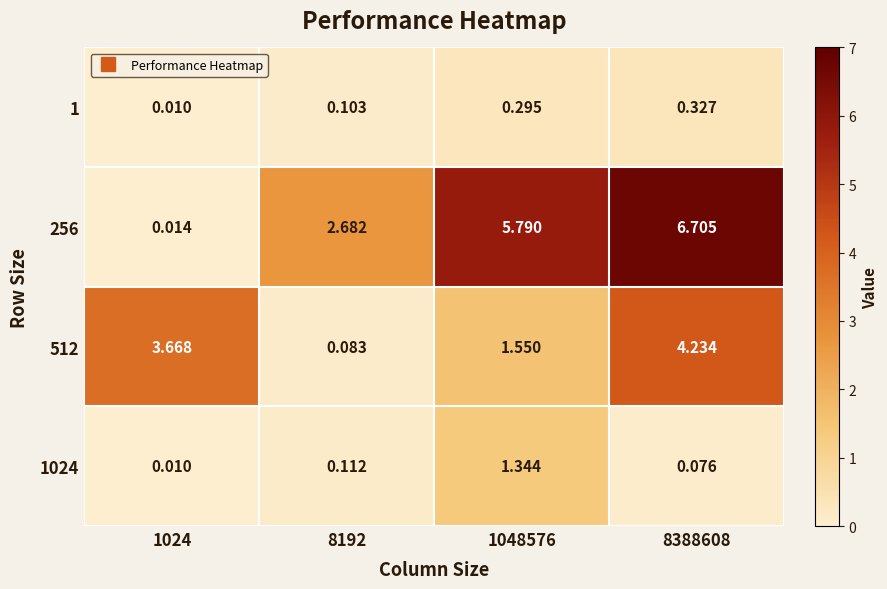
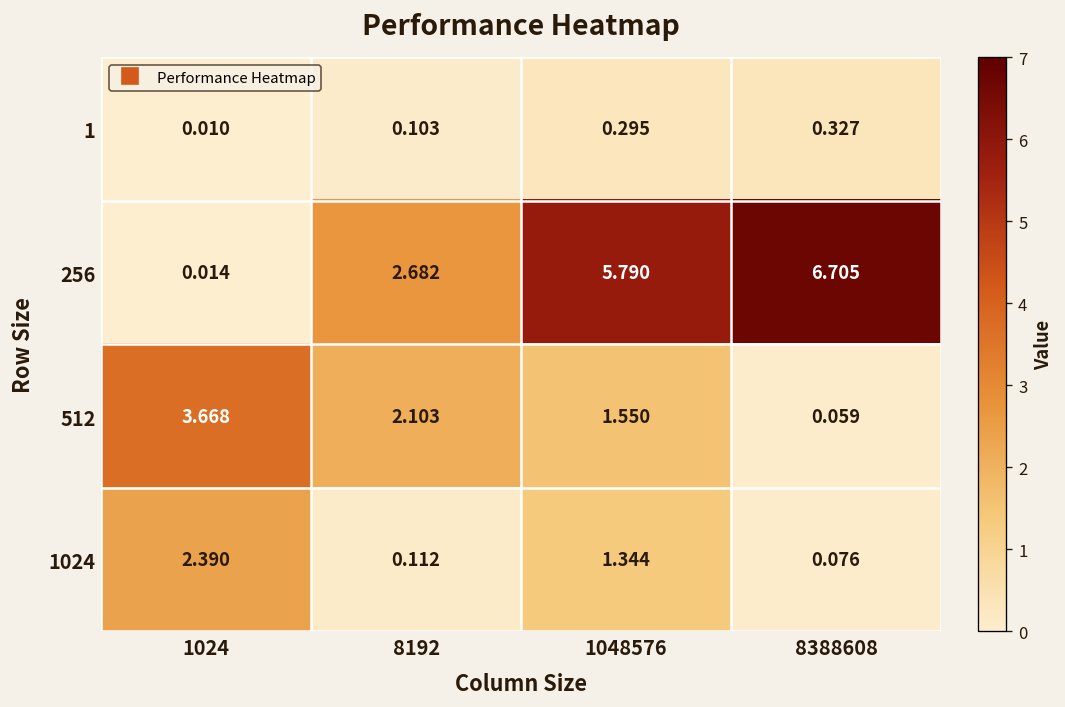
512, 8192: 0.083 -> 2.103
512, 8388608: 4.234 -> 0.059
1024, 1024: 0.010 -> 2.390
